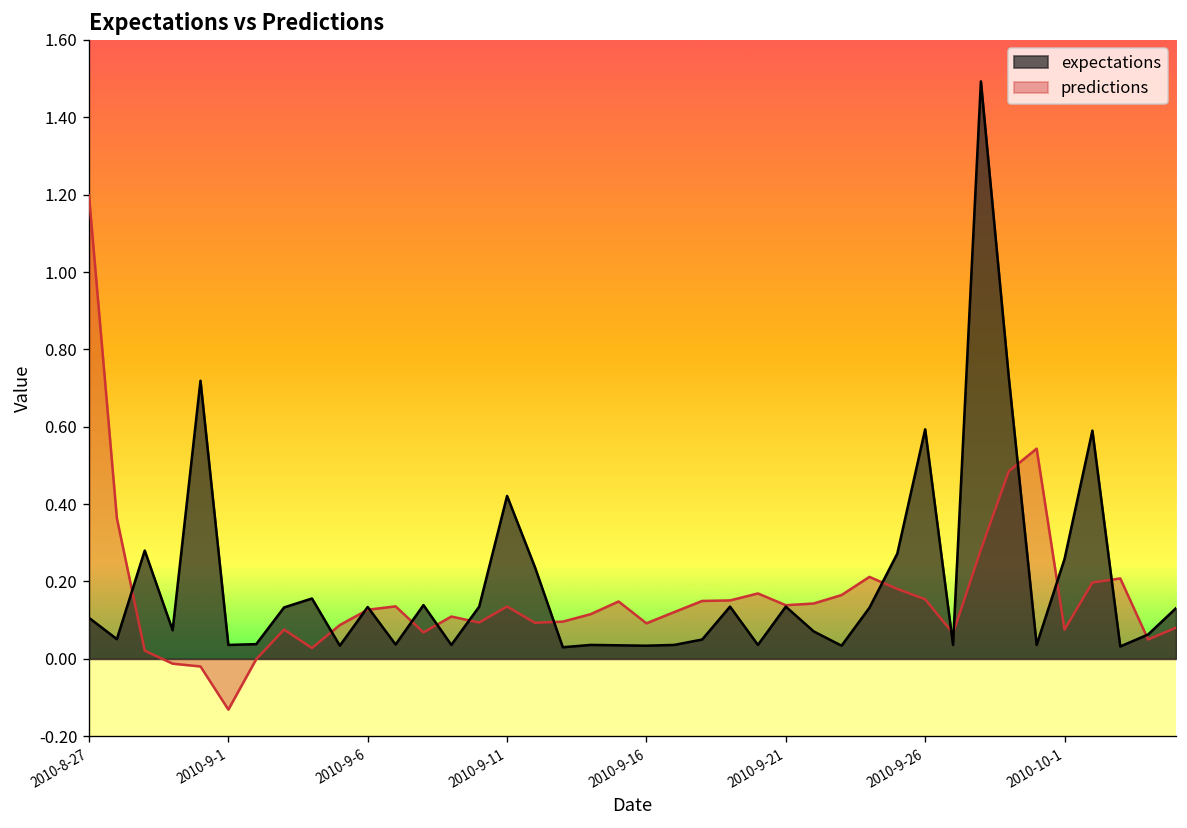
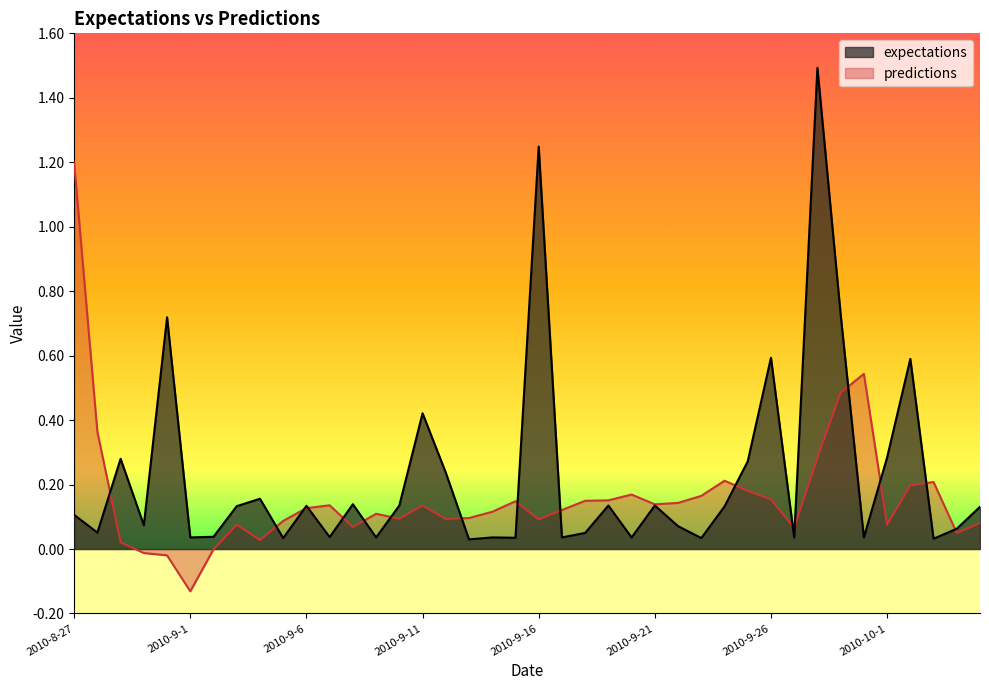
expectations, 2010-9-16: 0.03 -> 1.25
expectations, 2010-10-1: 0.26 -> 0.28
